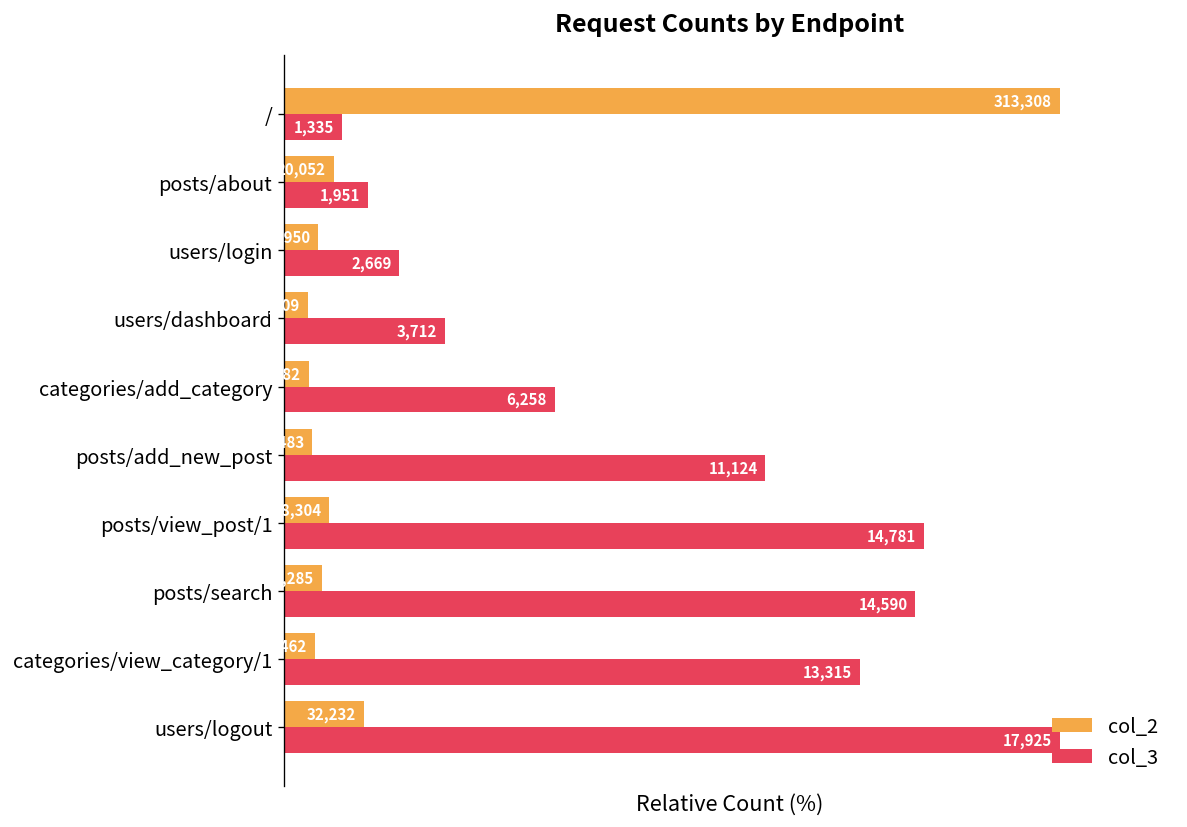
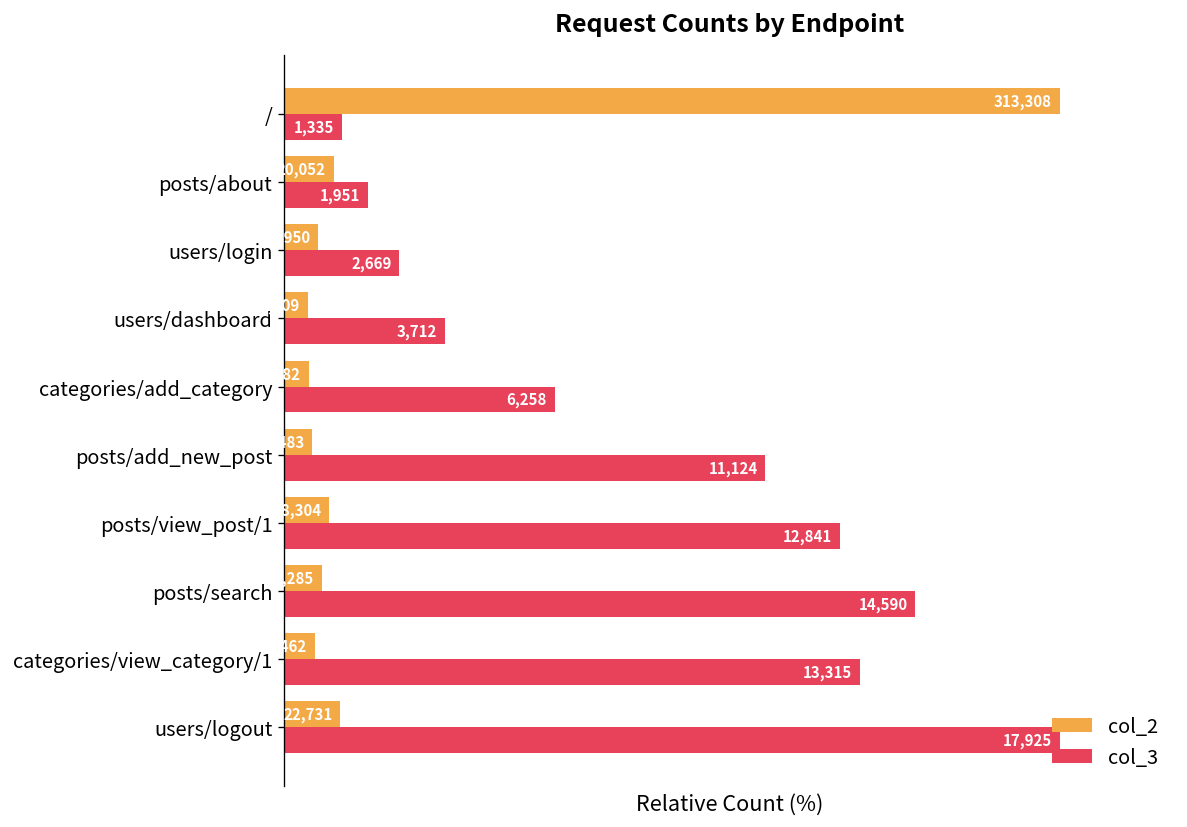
col_3, posts/view_post/1: 14,781 -> 12,841
col_2, users/logout: 32,232 -> 22,731
